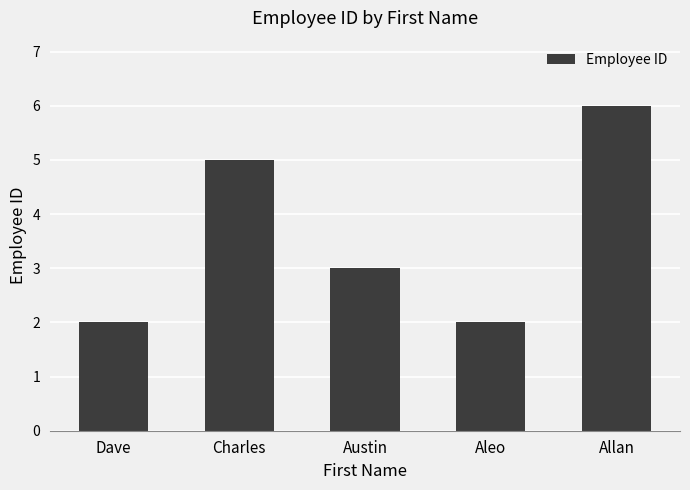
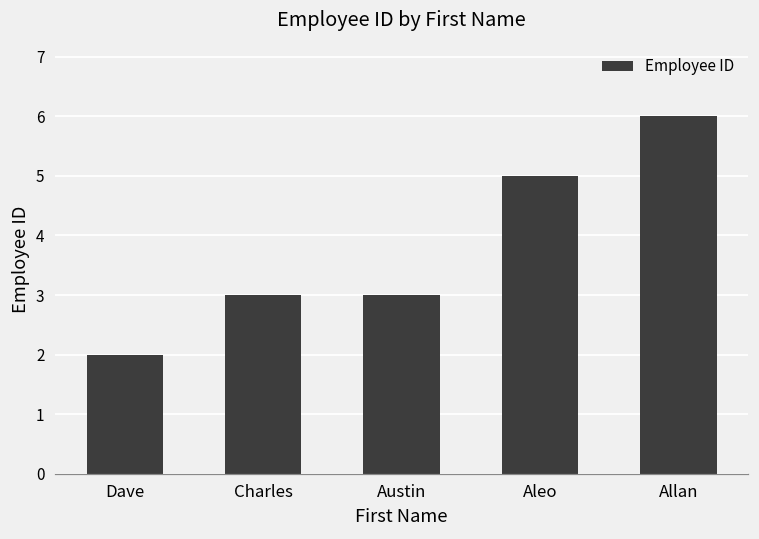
Charles: 5 -> 3
Aleo: 2 -> 5
